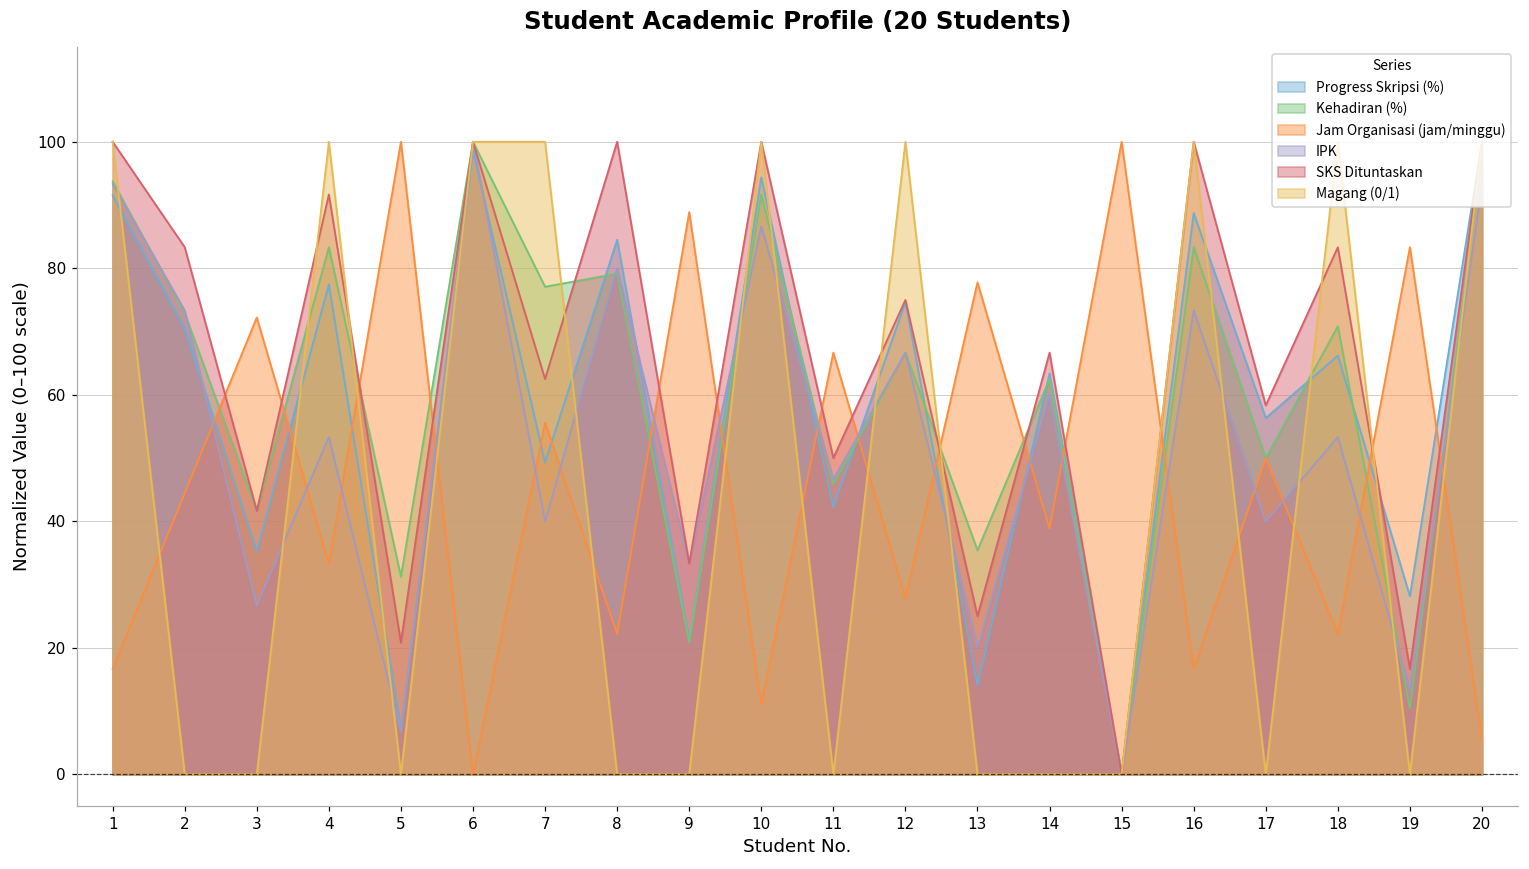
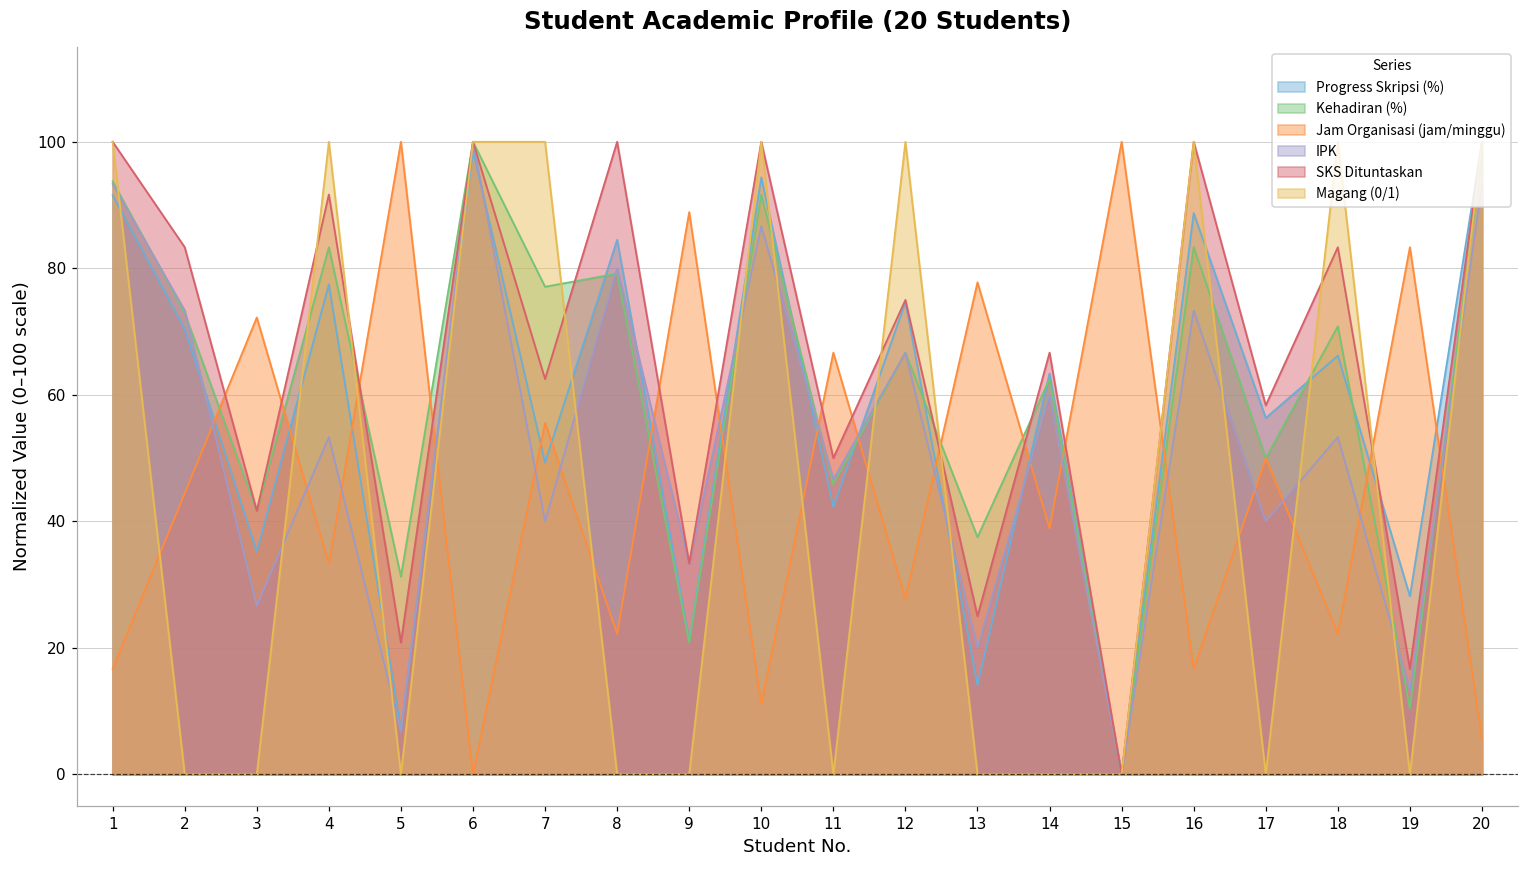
Kehadiran (%), 13: 35 -> 38
